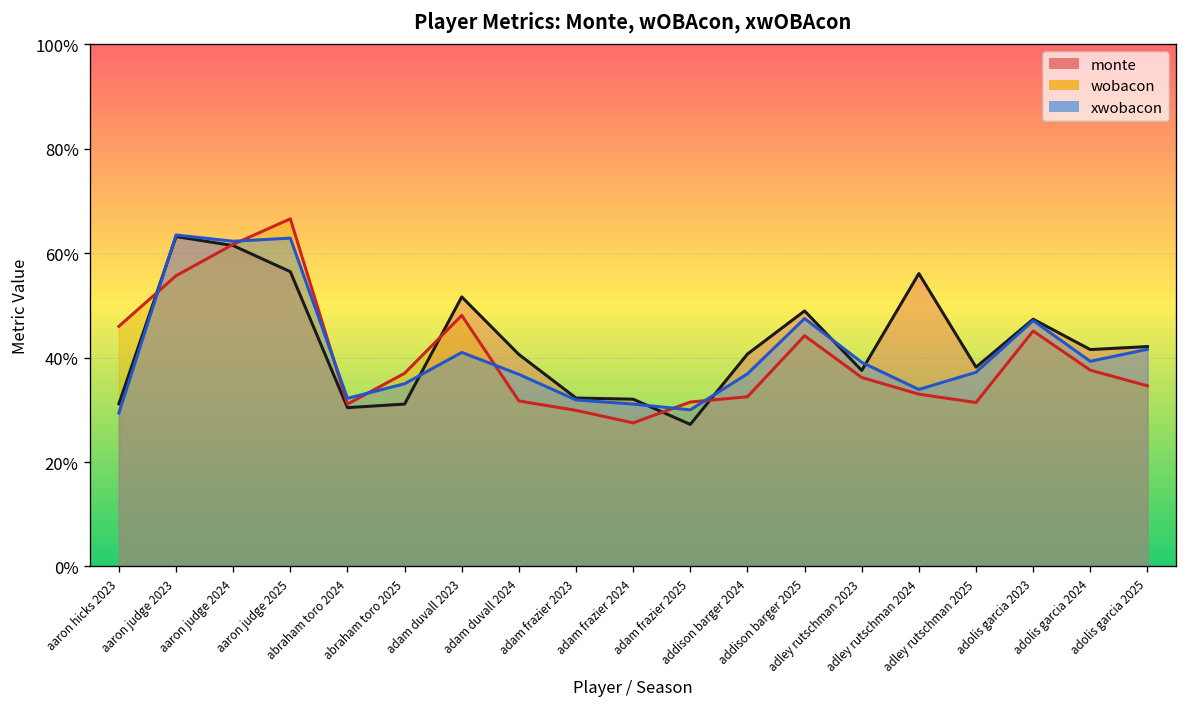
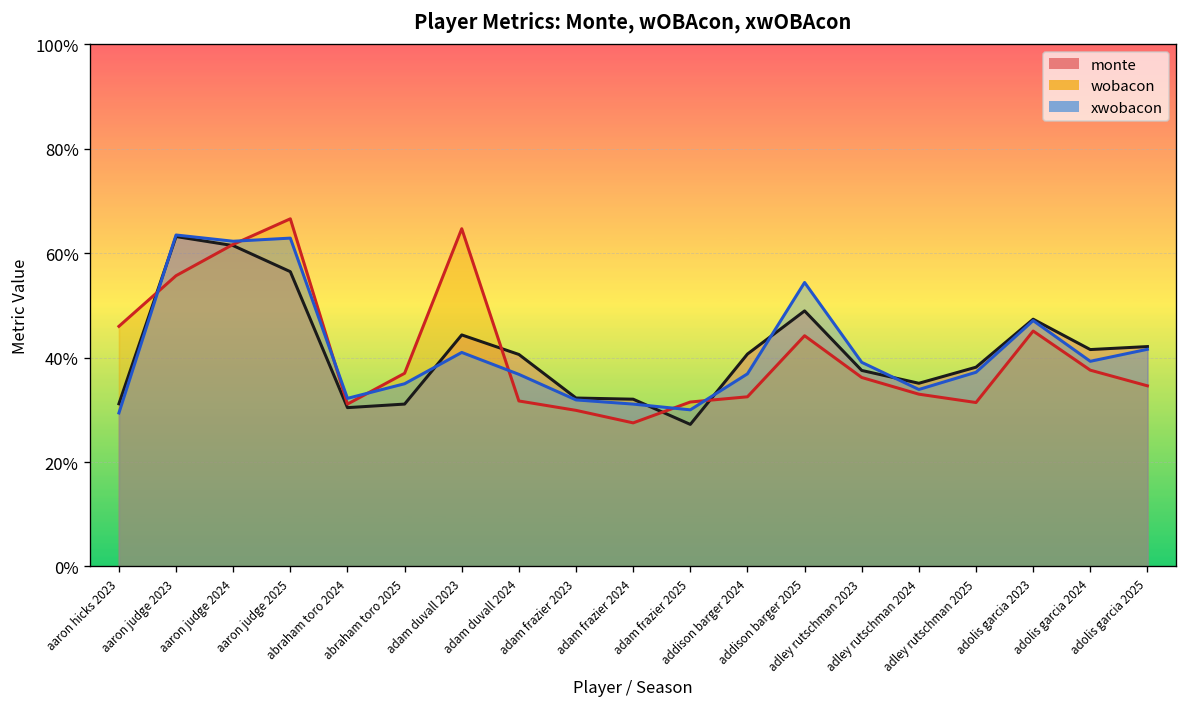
monte, adam duvall 2023: 52% -> 44%
wobacon, adam duvall 2023: 48% -> 65%
xwobacon, addison barger 2025: 48% -> 54%
monte, adley rutschman 2024: 56% -> 35%
